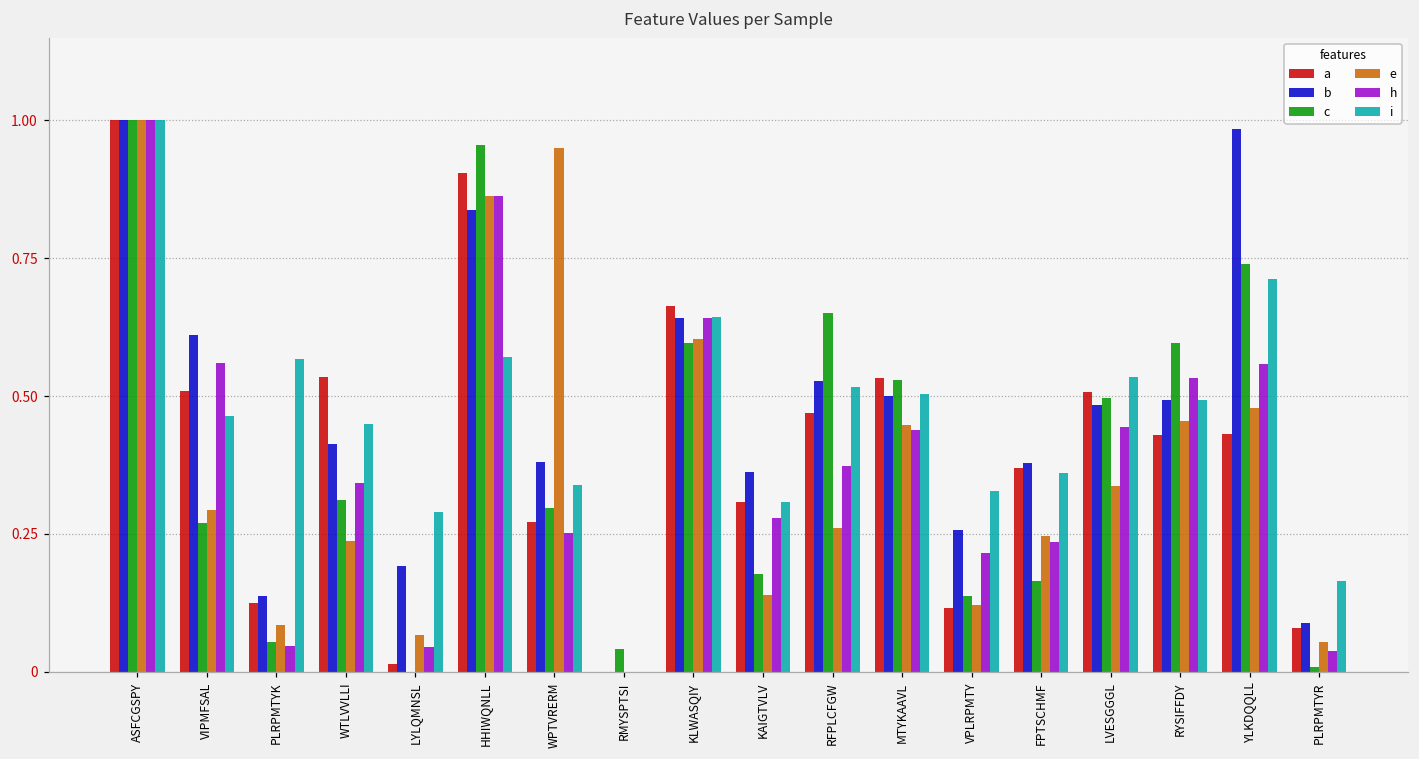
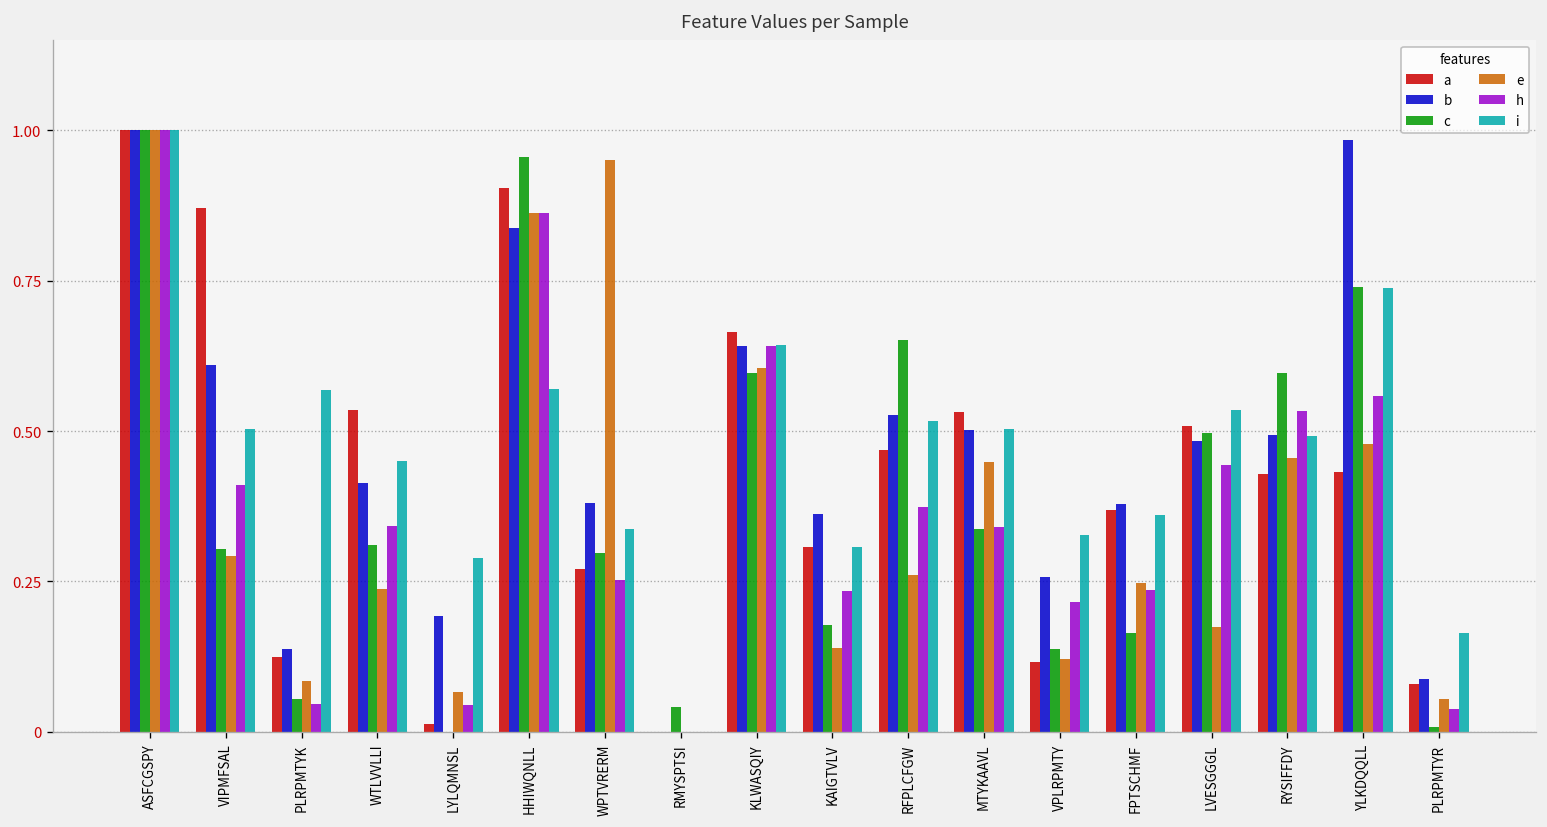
a, VIPMFSAL: 0.51 -> 0.87
c, VIPMFSAL: 0.27 -> 0.30
h, VIPMFSAL: 0.56 -> 0.41
i, VIPMFSAL: 0.46 -> 0.50
h, KAIGTVLV: 0.28 -> 0.24
c, MTYKAAVL: 0.53 -> 0.34
h, MTYKAAVL: 0.44 -> 0.34
e, LVESGGGL: 0.34 -> 0.17
i, YLKDQQLL: 0.71 -> 0.74
